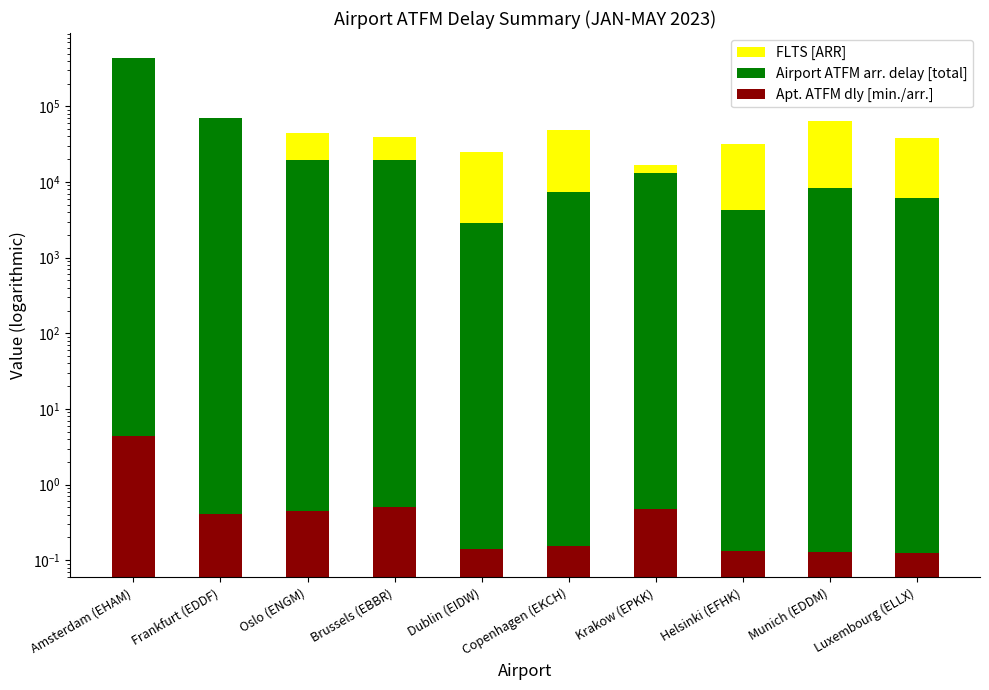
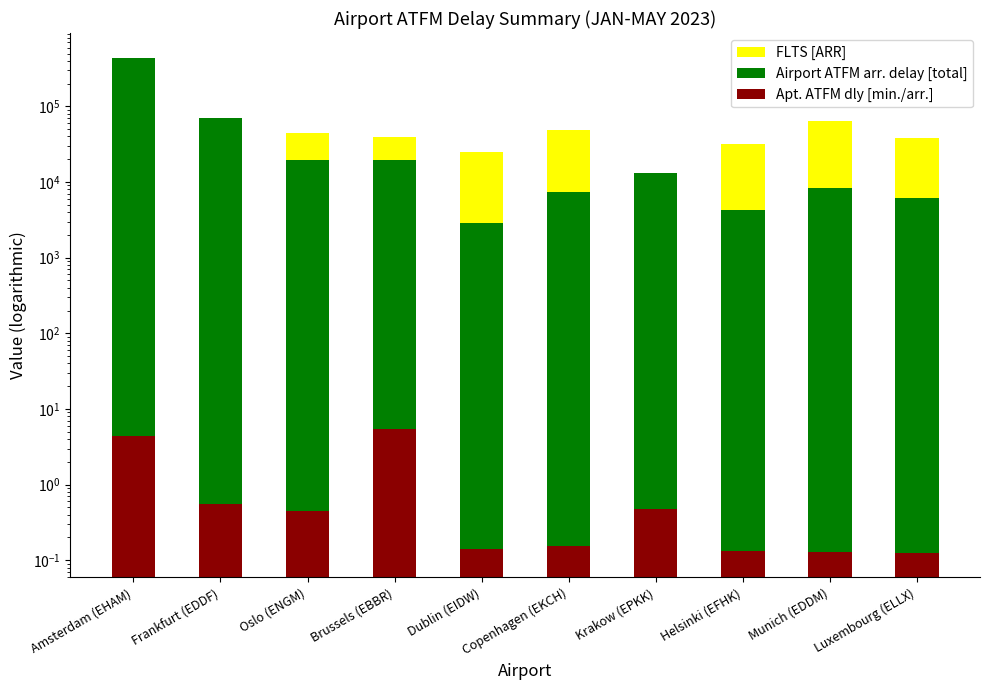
Apt. ATFM dly [min./arr.], Frankfurt (EDDF): 0.4 -> 0.6
Apt. ATFM dly [min./arr.], Brussels (EBBR): 0.5 -> 5
FLTS [ARR], Krakow (EPKK): 17000 -> 12000
